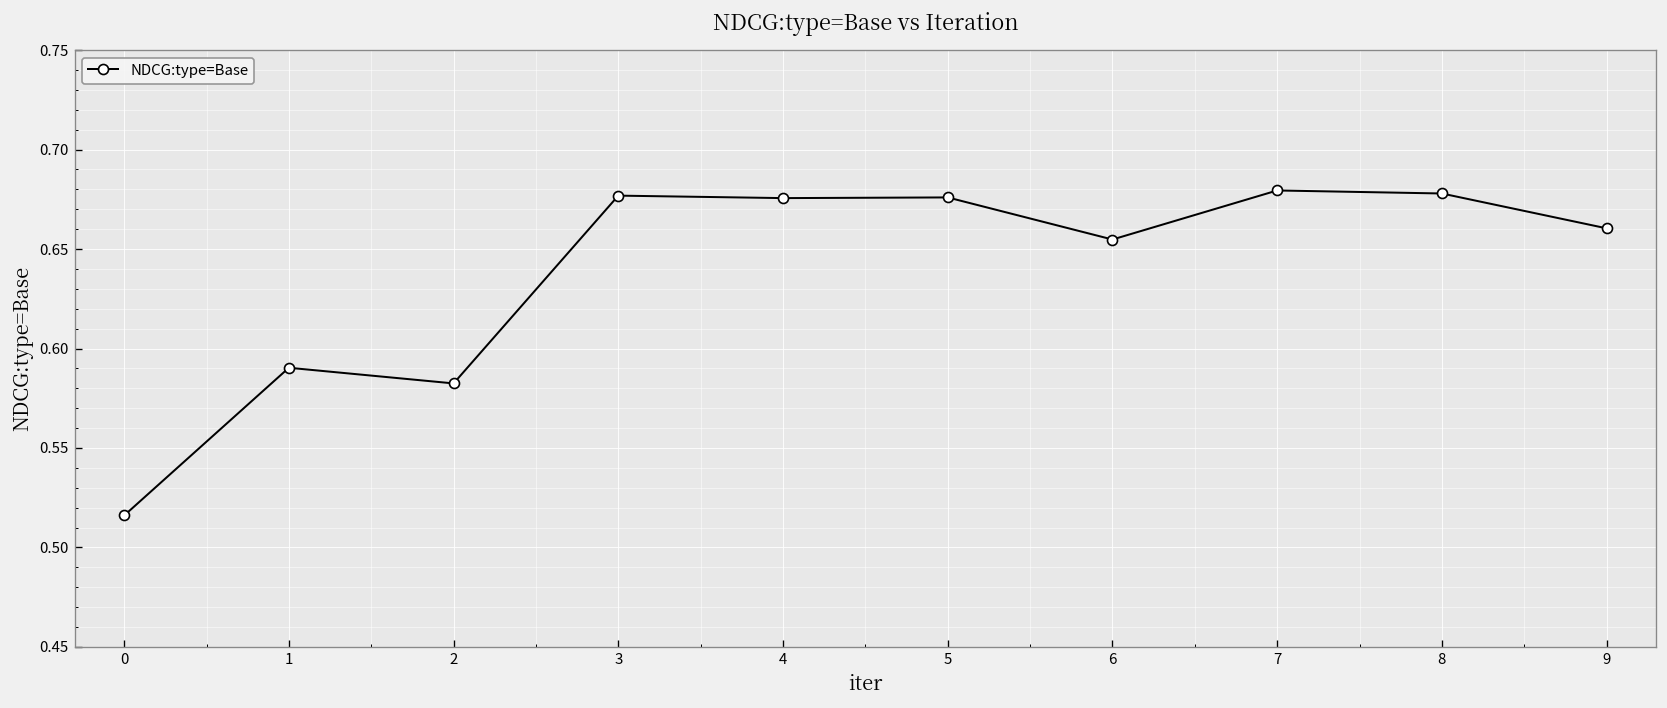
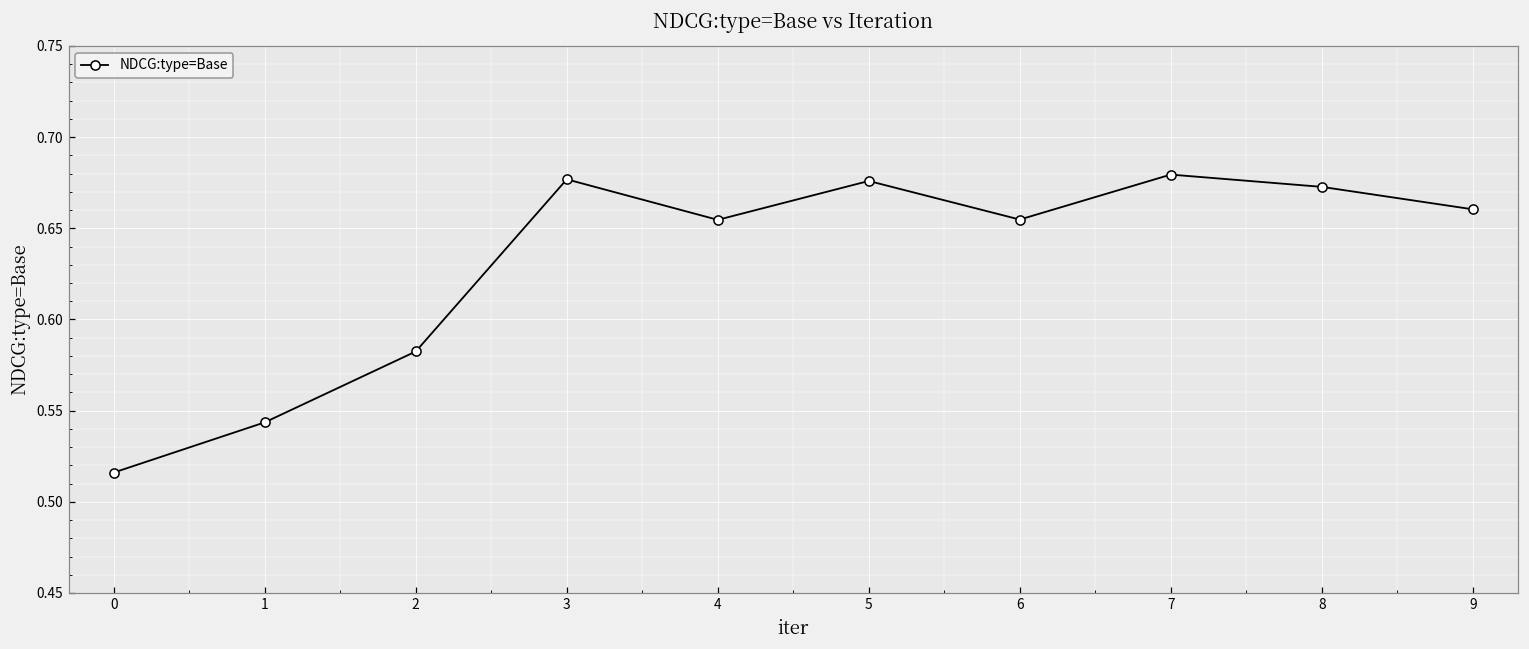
1: 0.590 -> 0.544
4: 0.676 -> 0.655
8: 0.678 -> 0.673
